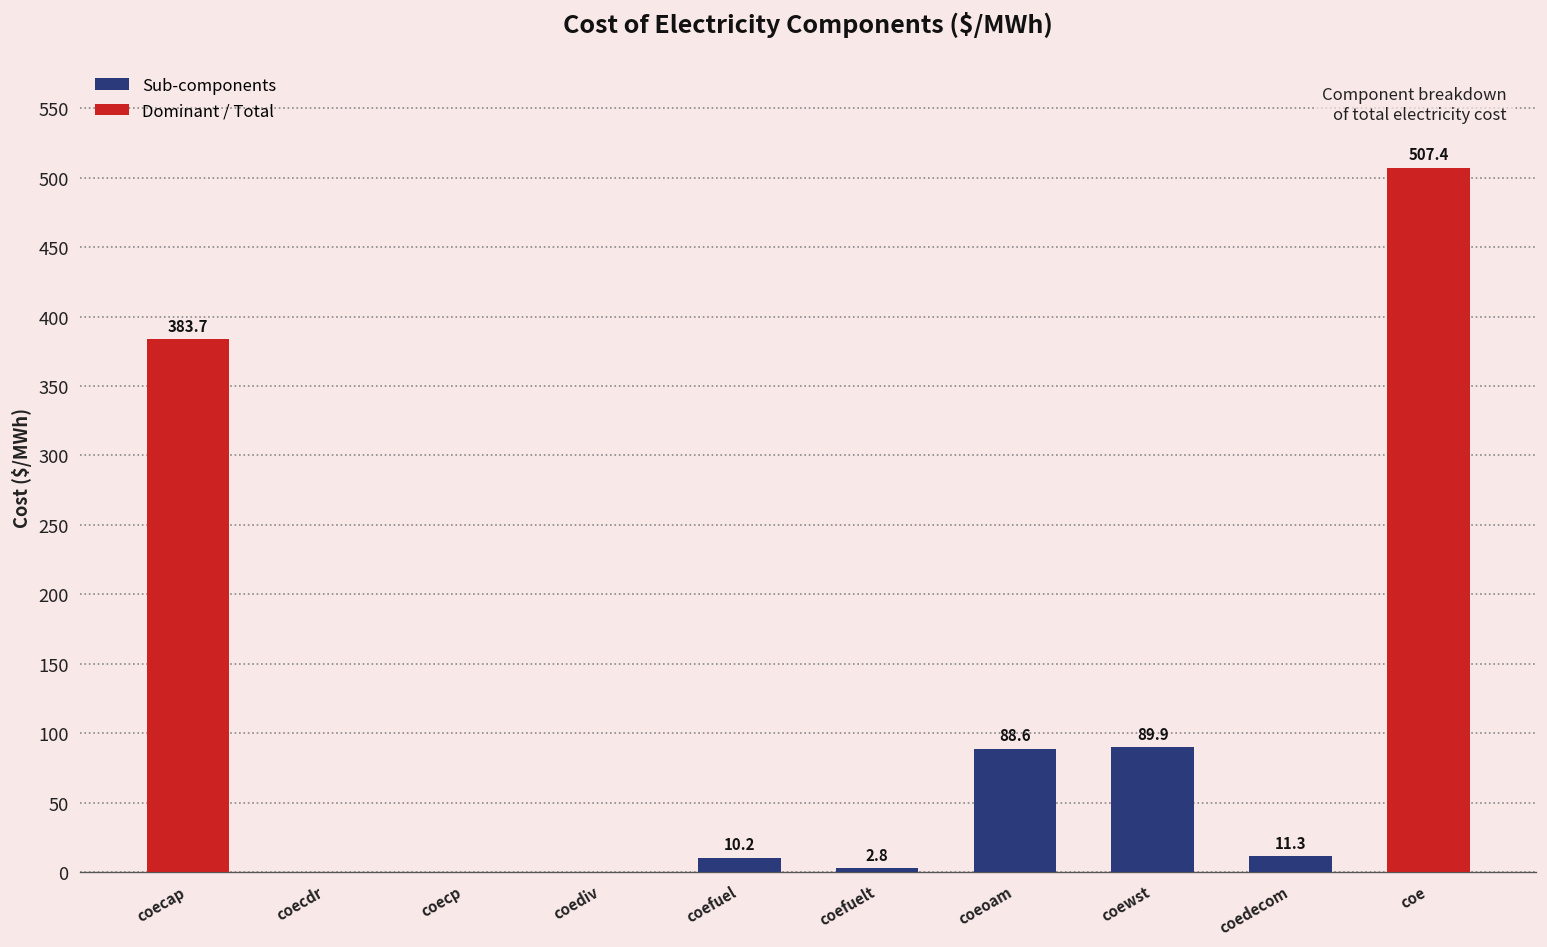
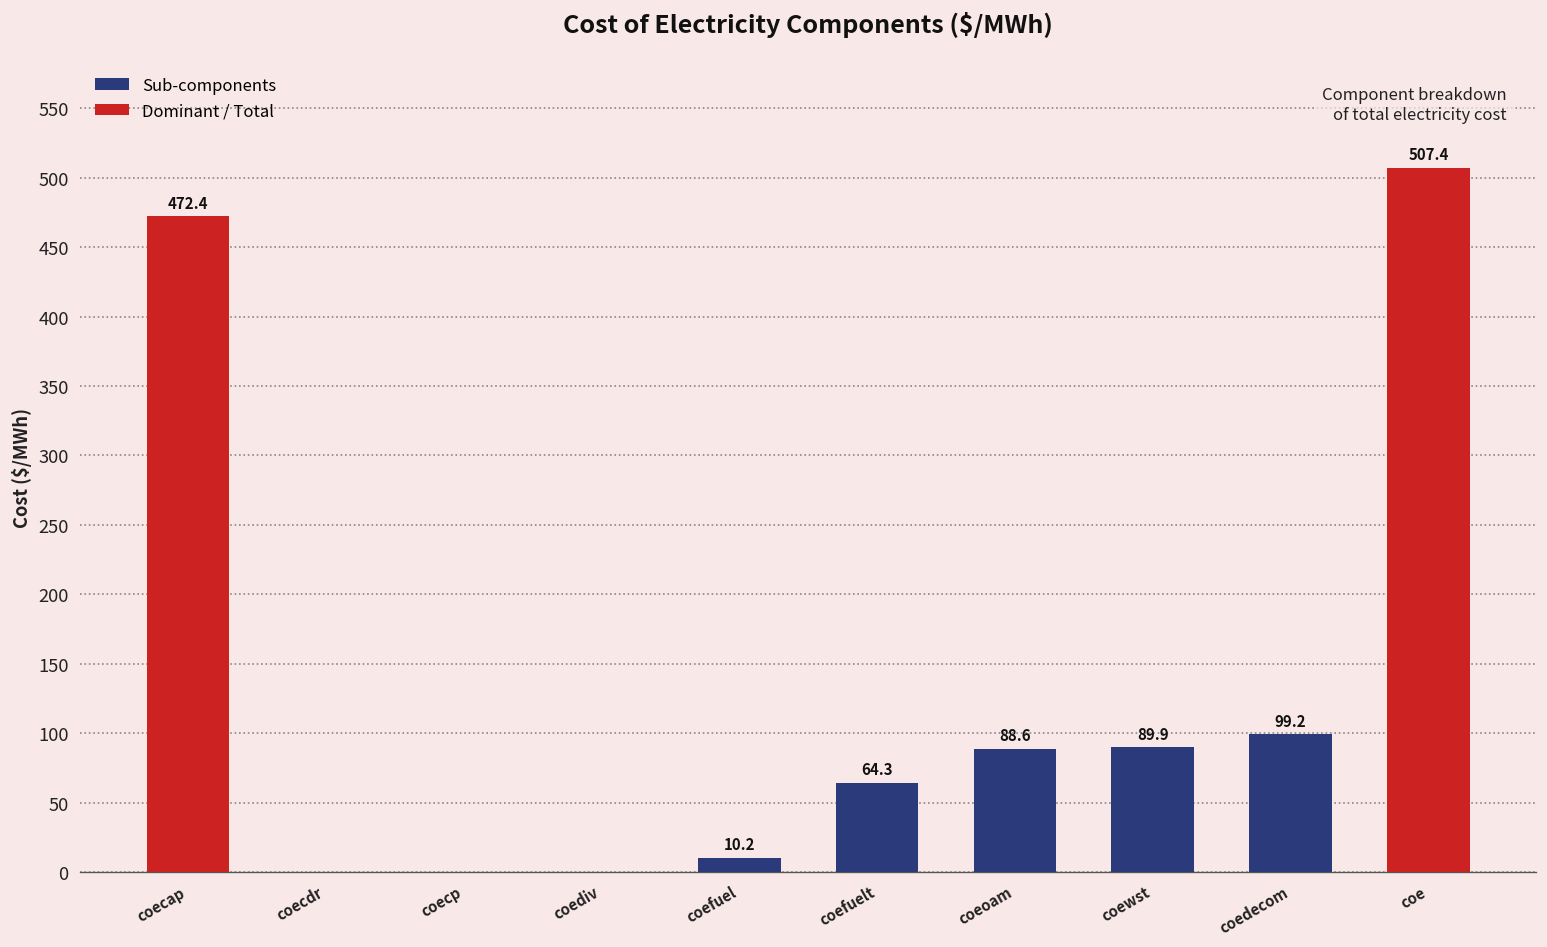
coecap: 383.7 -> 472.4
coefuelt: 2.8 -> 64.3
coedecom: 11.3 -> 99.2
